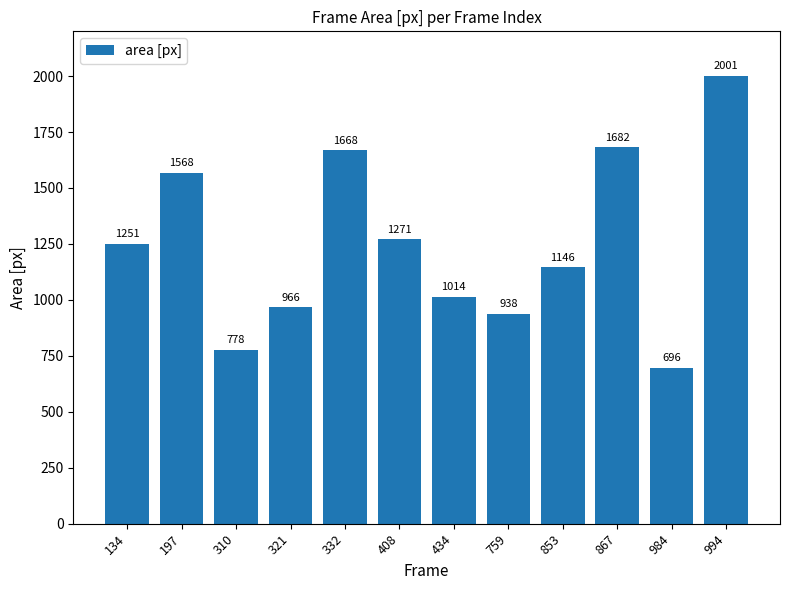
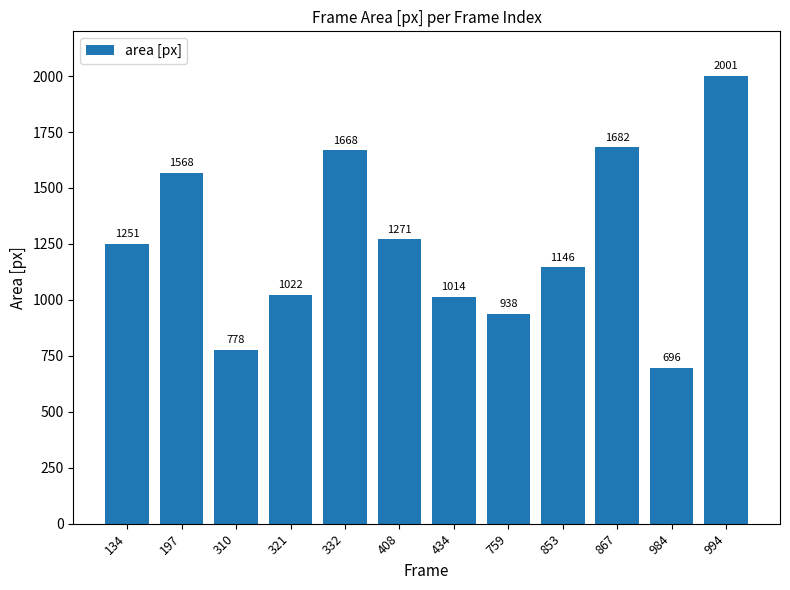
321: 966 -> 1022
